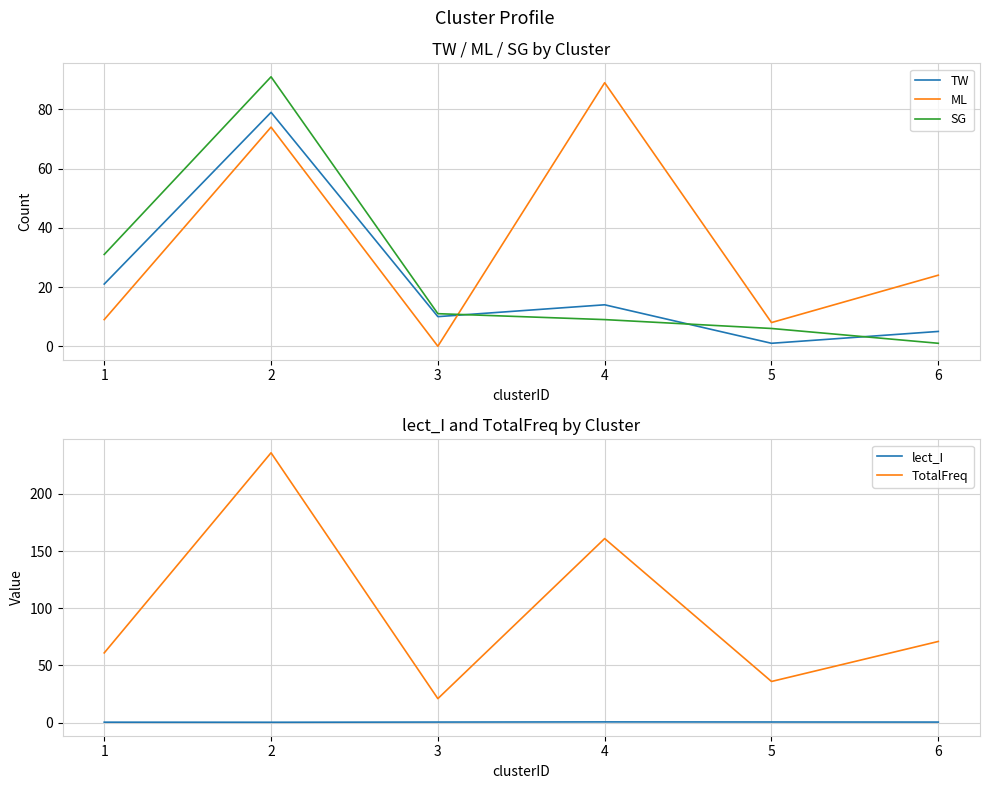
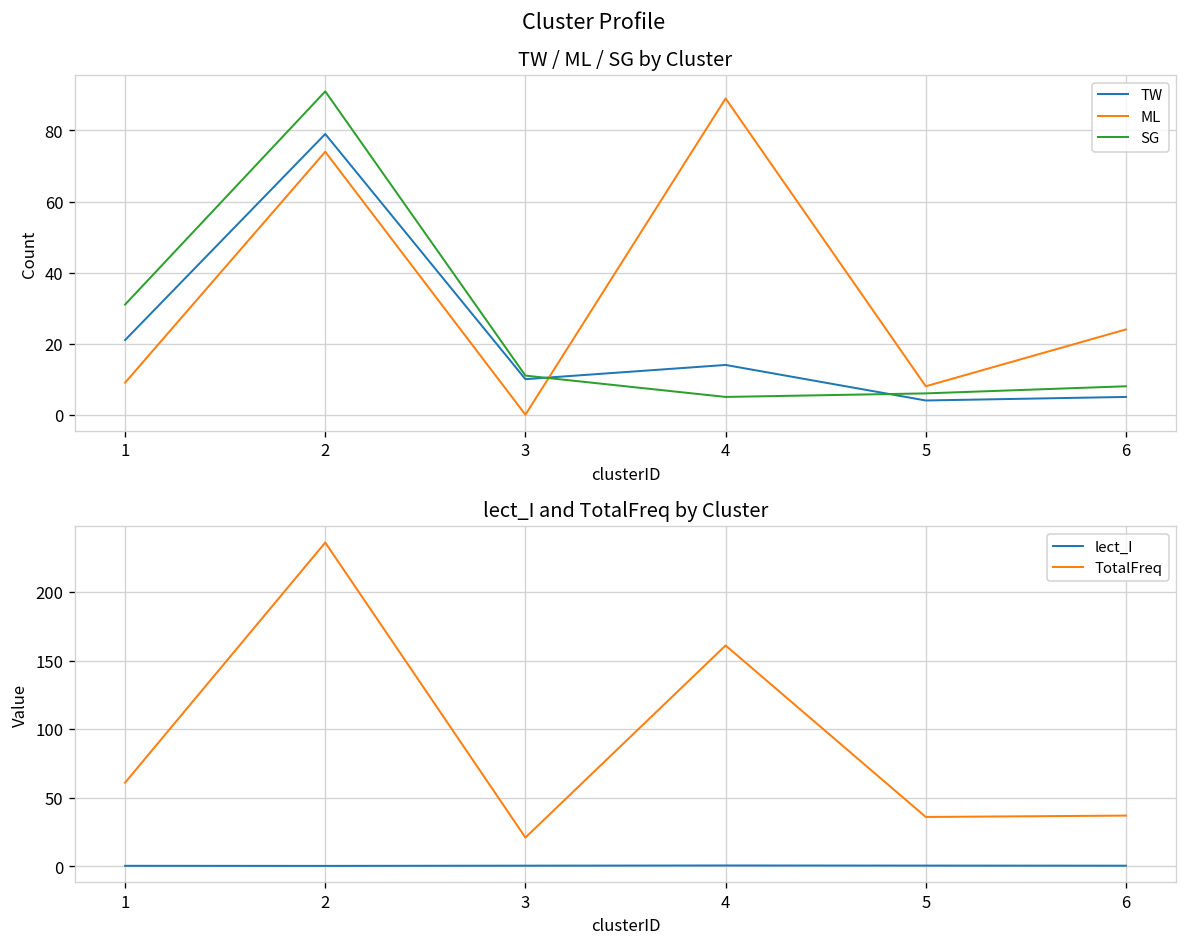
TW / ML / SG by Cluster, SG, 4: 9 -> 5
TW / ML / SG by Cluster, TW, 5: 1 -> 4
TW / ML / SG by Cluster, SG, 6: 1 -> 8
lect_I and TotalFreq by Cluster, TotalFreq, 6: 71 -> 37
